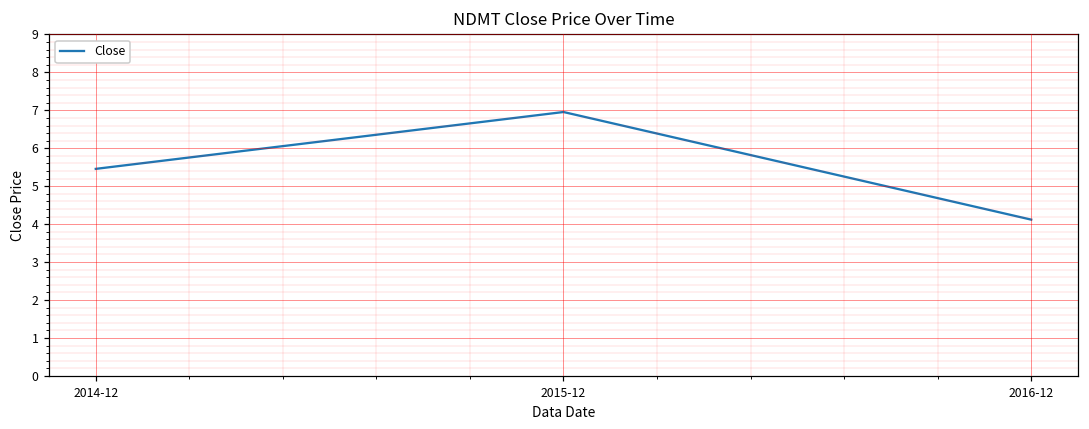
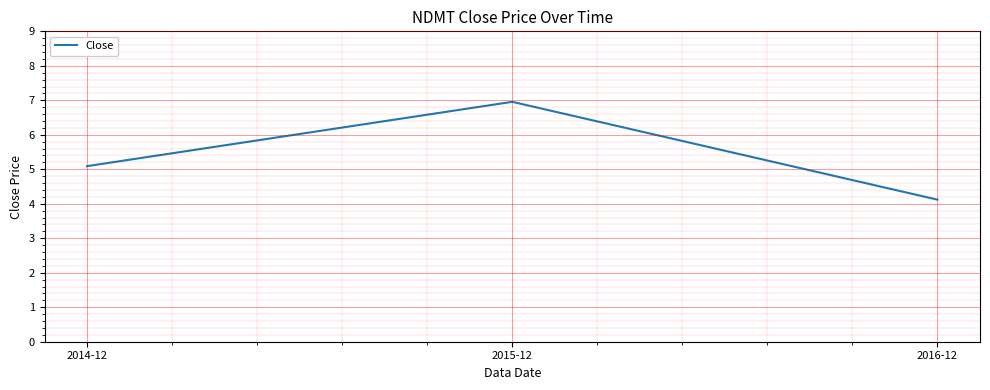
2014-12: 5.5 -> 5.1
